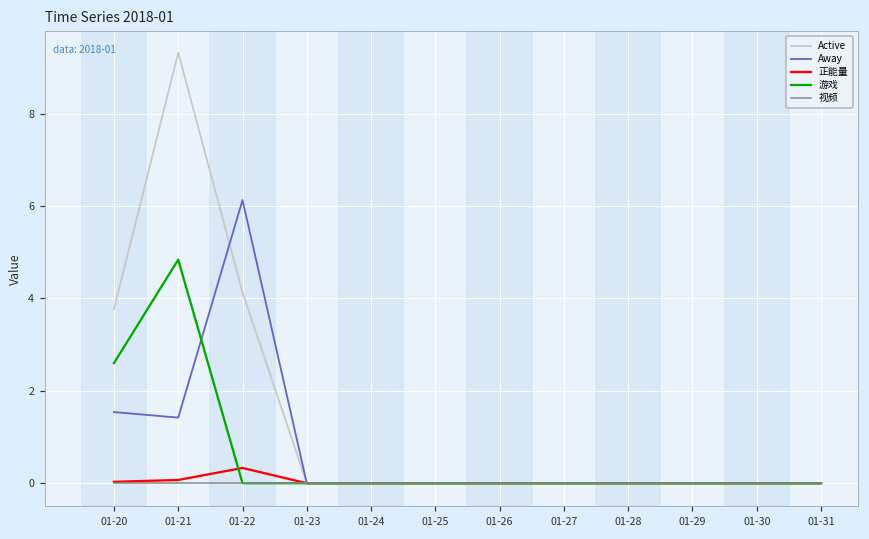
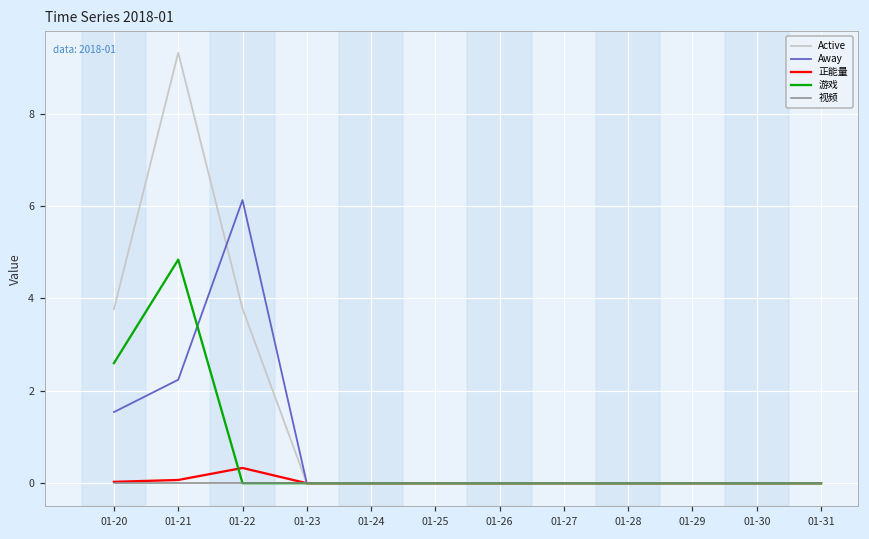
Away, 01-21: 1.4 -> 2.2
Active, 01-22: 4.1 -> 3.8
